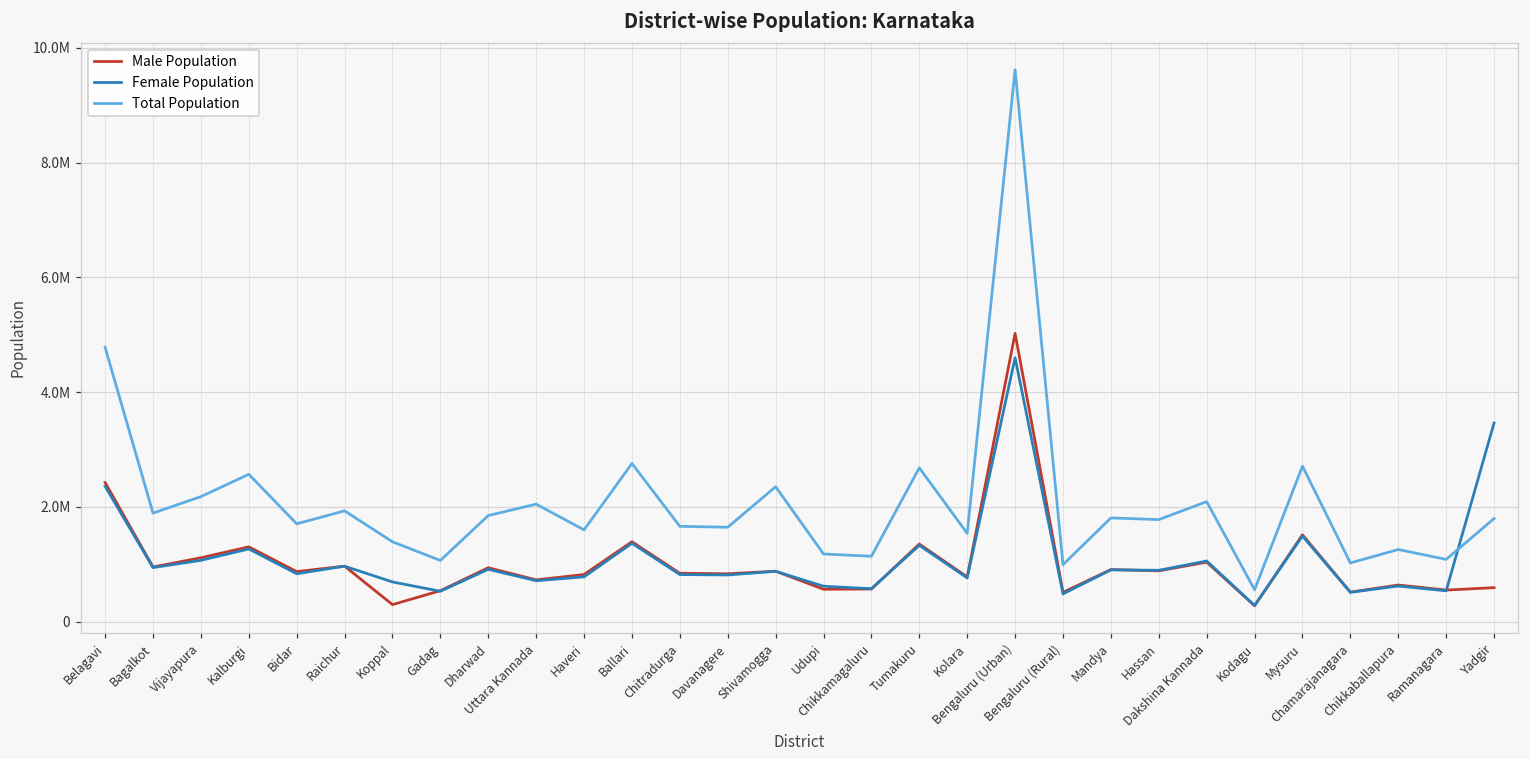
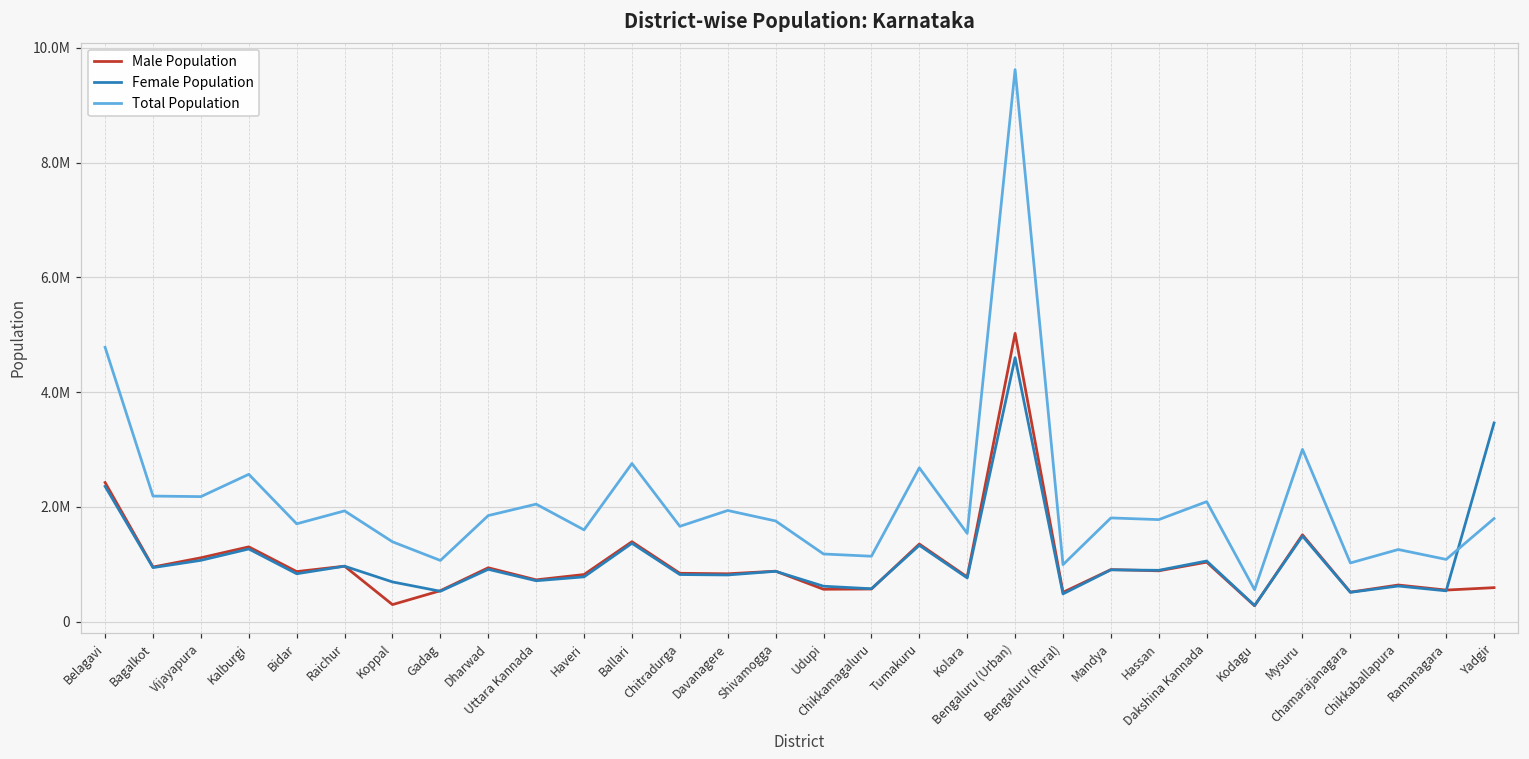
Total Population, Bagalkot: 1900000 -> 2200000
Total Population, Davanagere: 1600000 -> 1900000
Total Population, Shivamogga: 2300000 -> 1800000
Total Population, Mysuru: 2700000 -> 3000000
